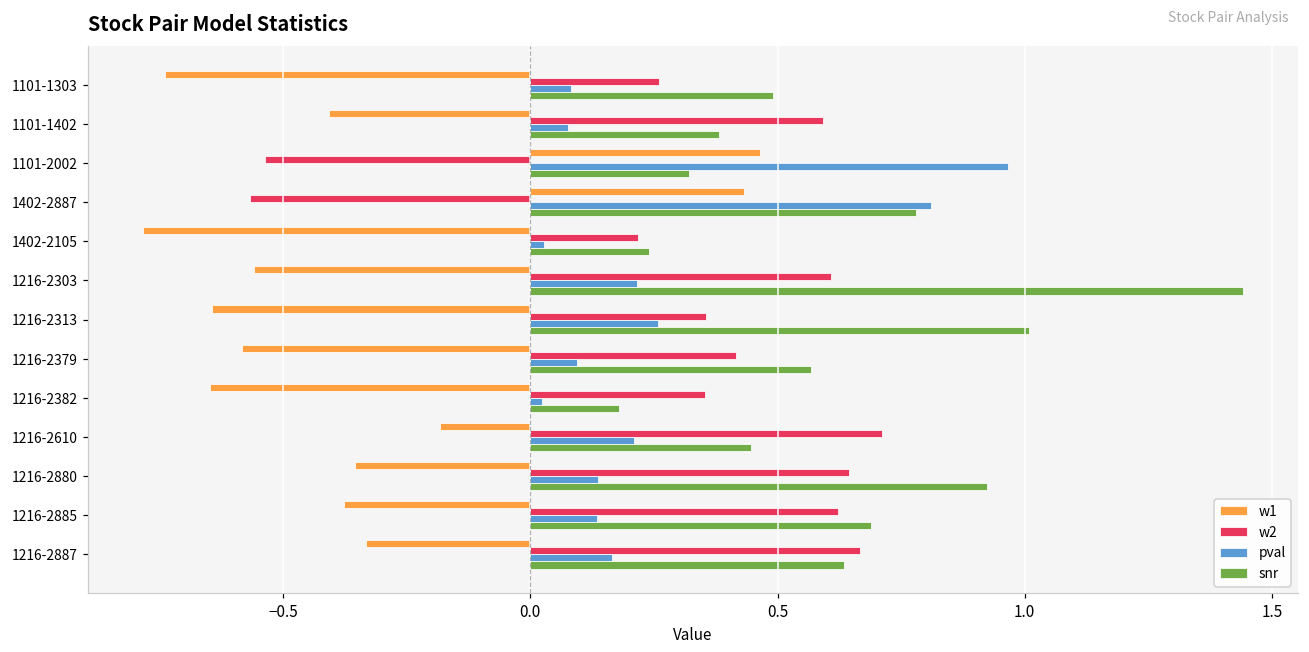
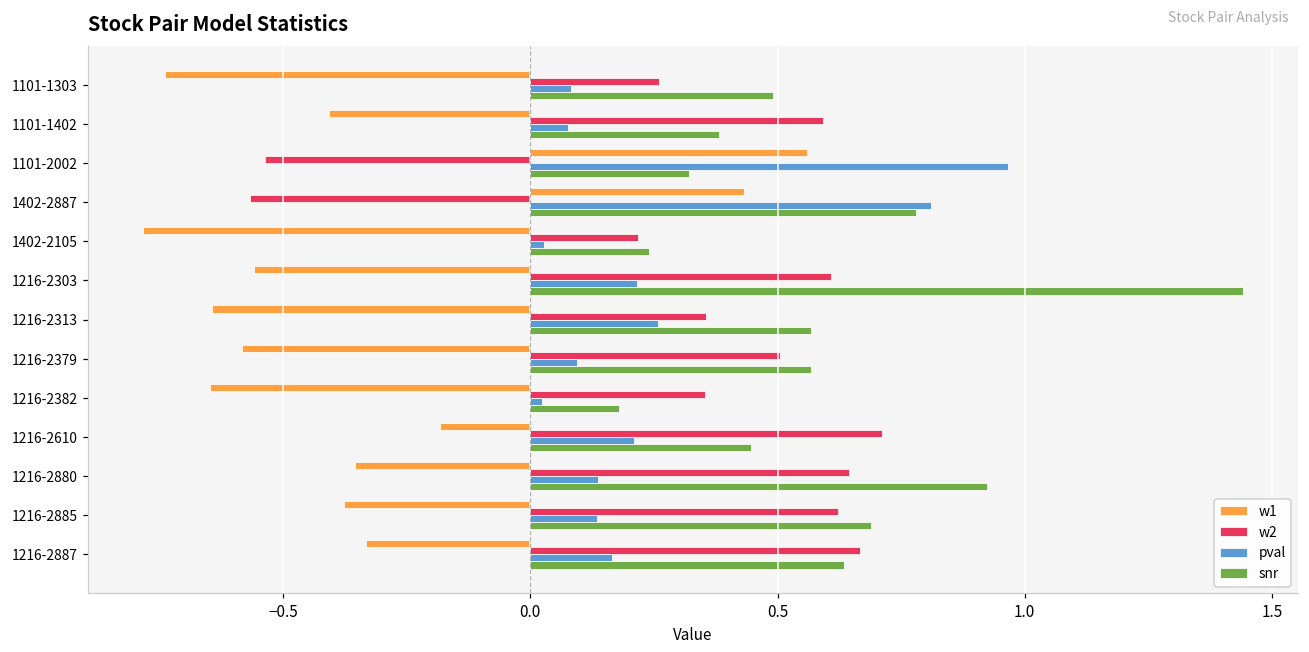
w1, 1101-2002: 0.46 -> 0.56
snr, 1216-2313: 1.01 -> 0.57
w2, 1216-2379: 0.42 -> 0.50
